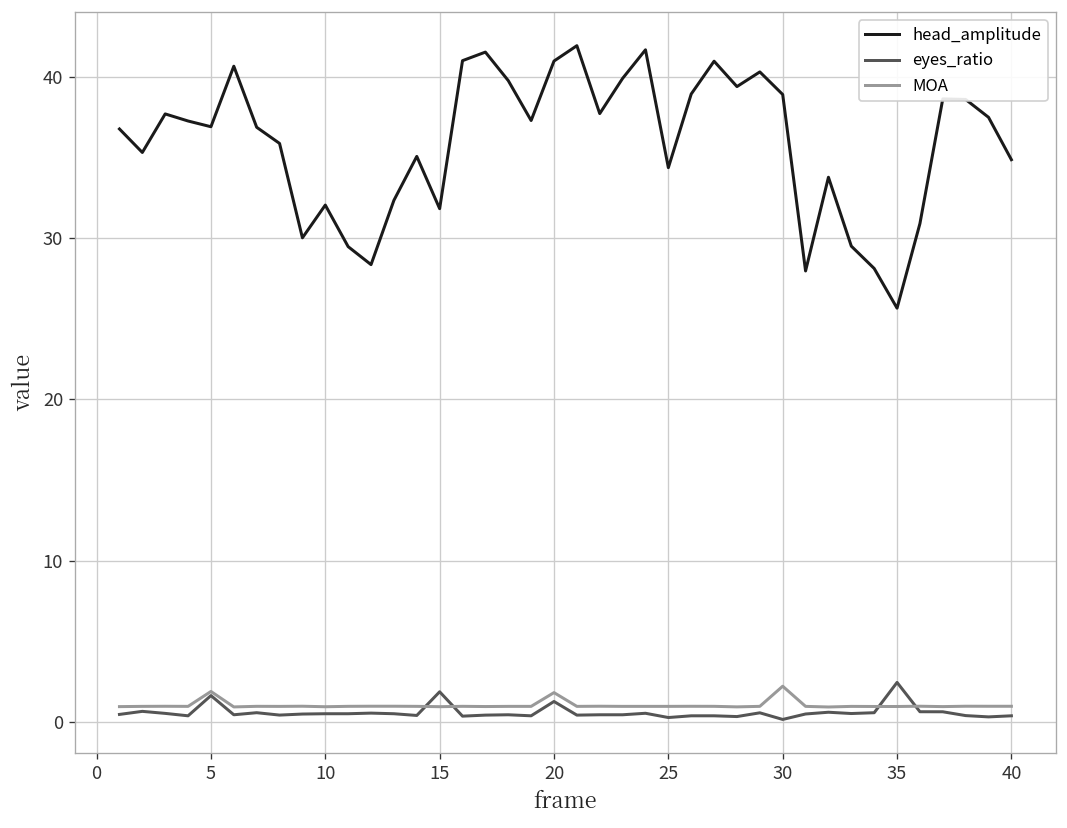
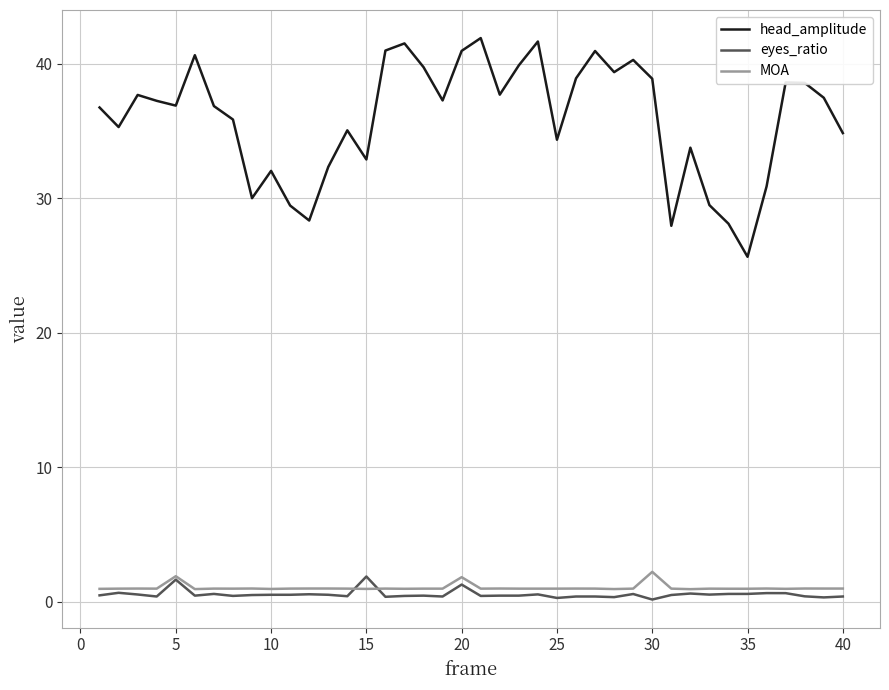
head_amplitude, 15: 31.8 -> 32.9
eyes_ratio, 35: 2.5 -> 0.6
